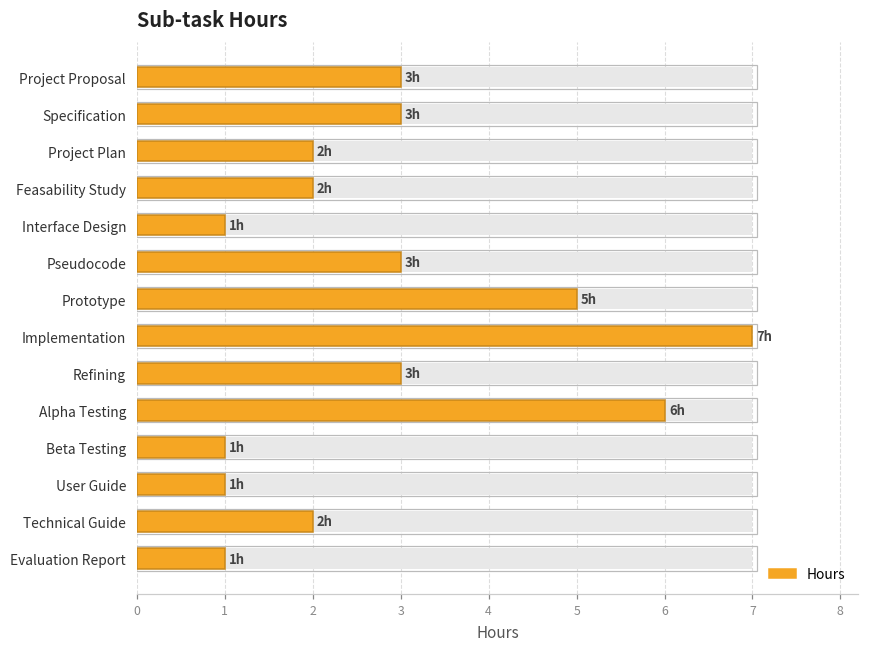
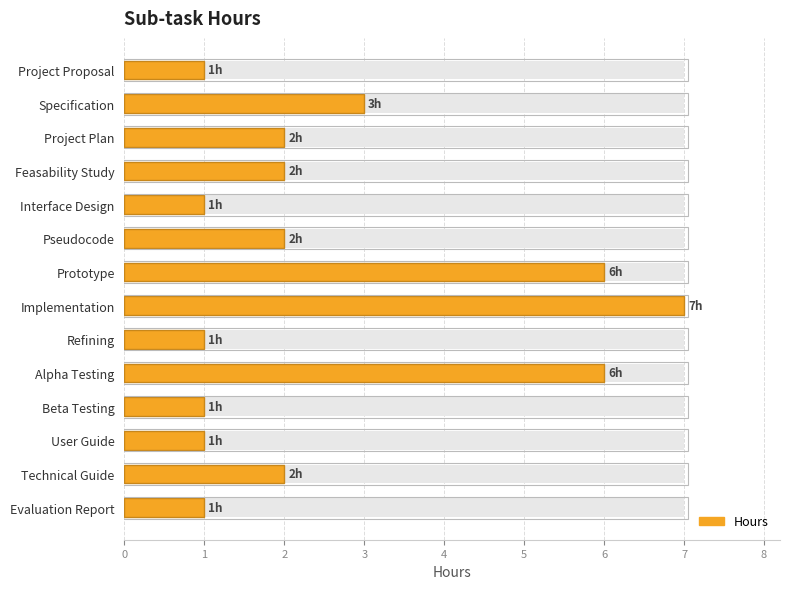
Hours, Project Proposal: 3h -> 1h
Hours, Pseudocode: 3h -> 2h
Hours, Prototype: 5h -> 6h
Hours, Refining: 3h -> 1h
